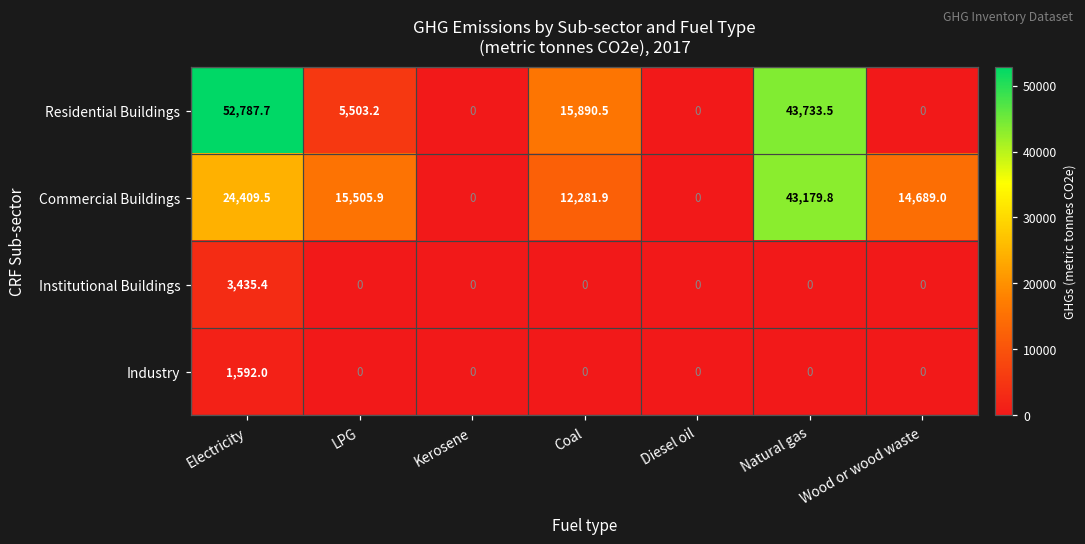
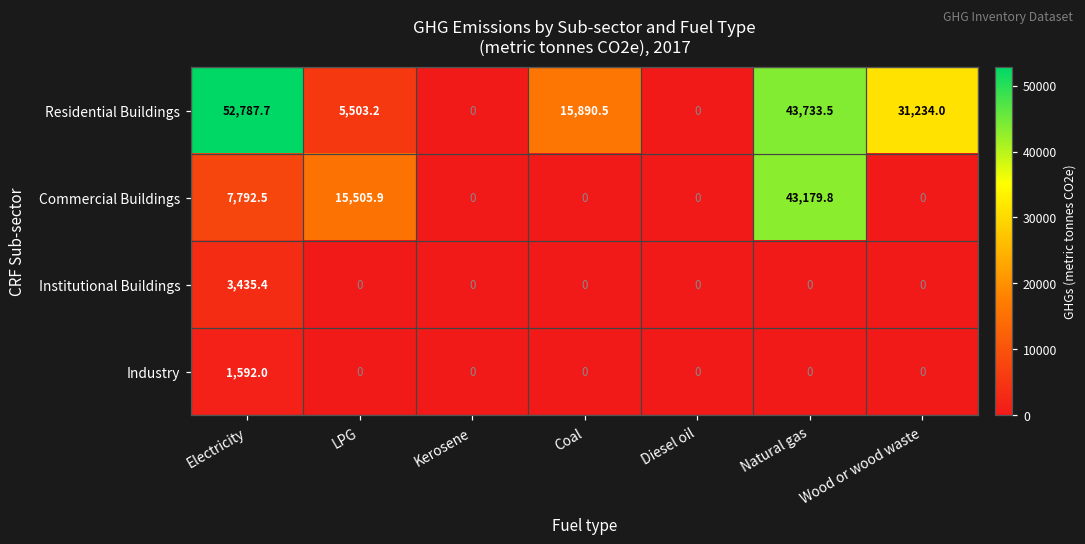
Residential Buildings, Wood or wood waste: 0 -> 31,234.0
Commercial Buildings, Electricity: 24,409.5 -> 7,792.5
Commercial Buildings, Coal: 12,281.9 -> 0
Commercial Buildings, Wood or wood waste: 14,689.0 -> 0
